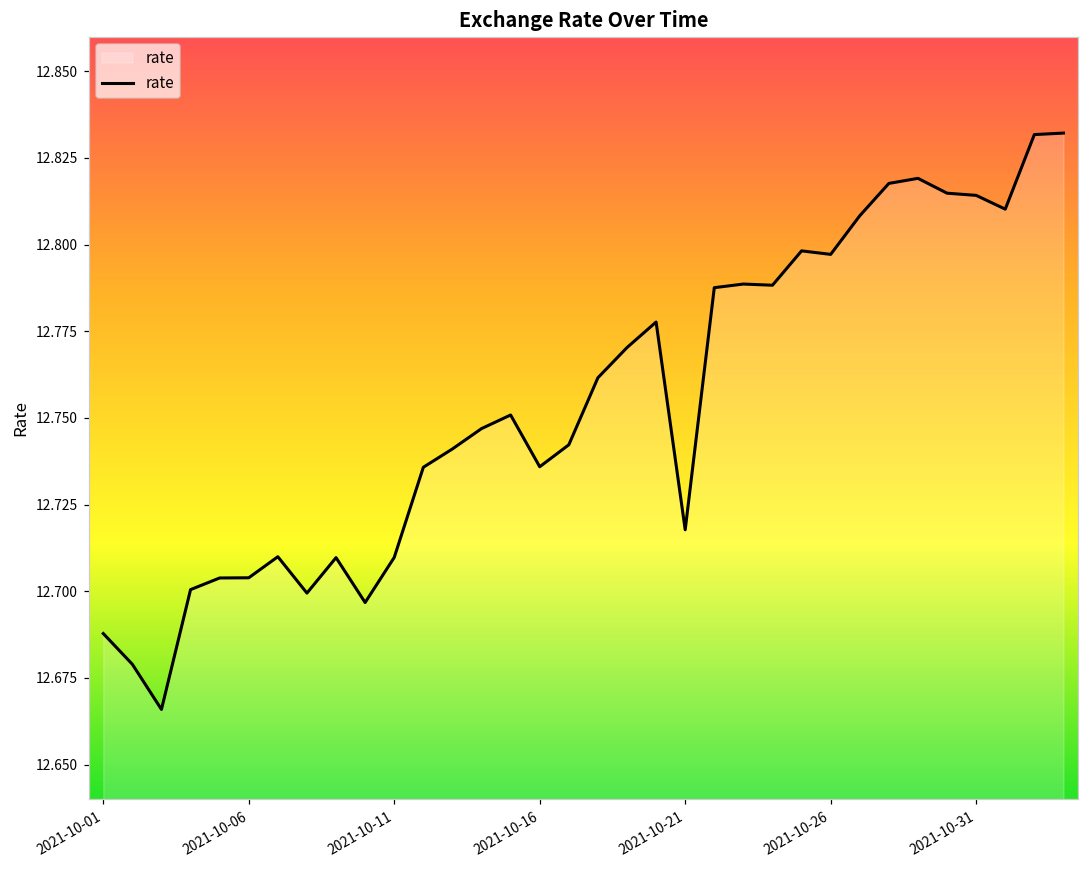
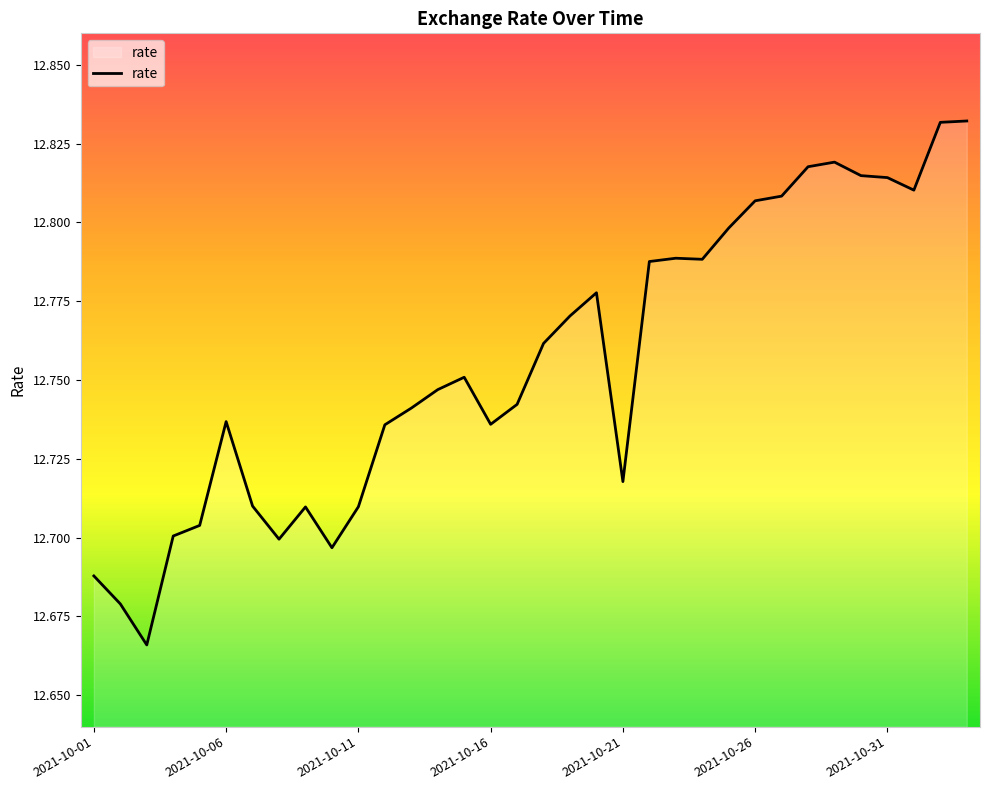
2021-10-06: 12.704 -> 12.737
2021-10-26: 12.797 -> 12.807
